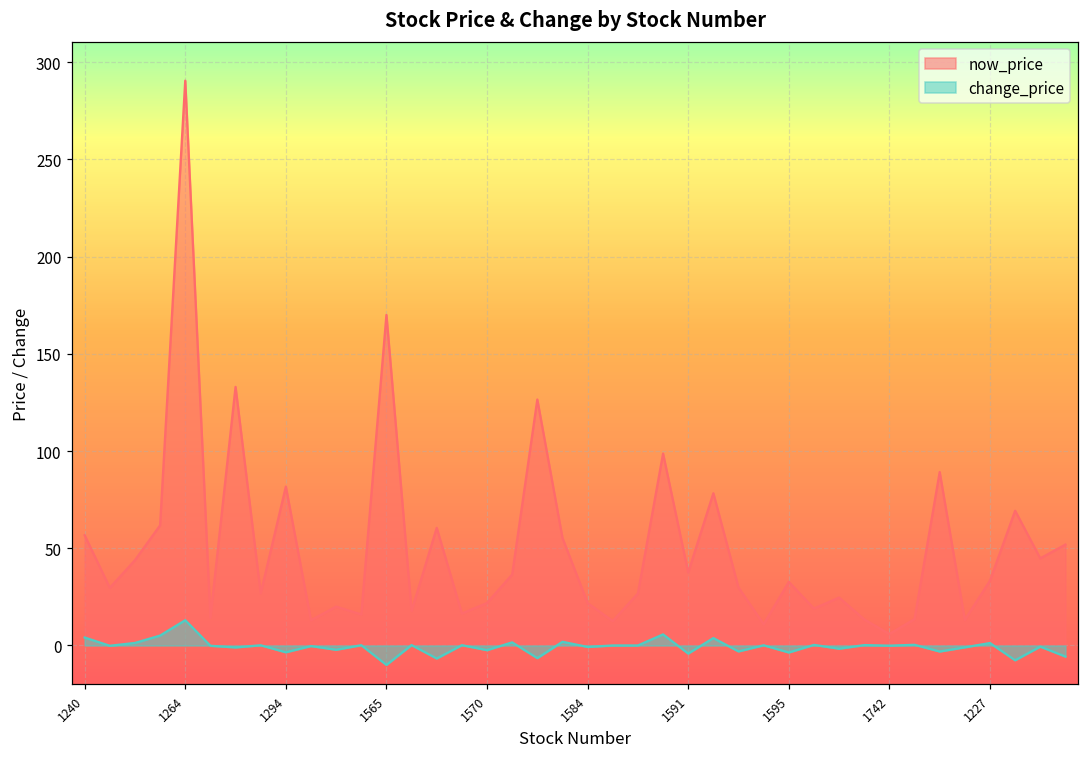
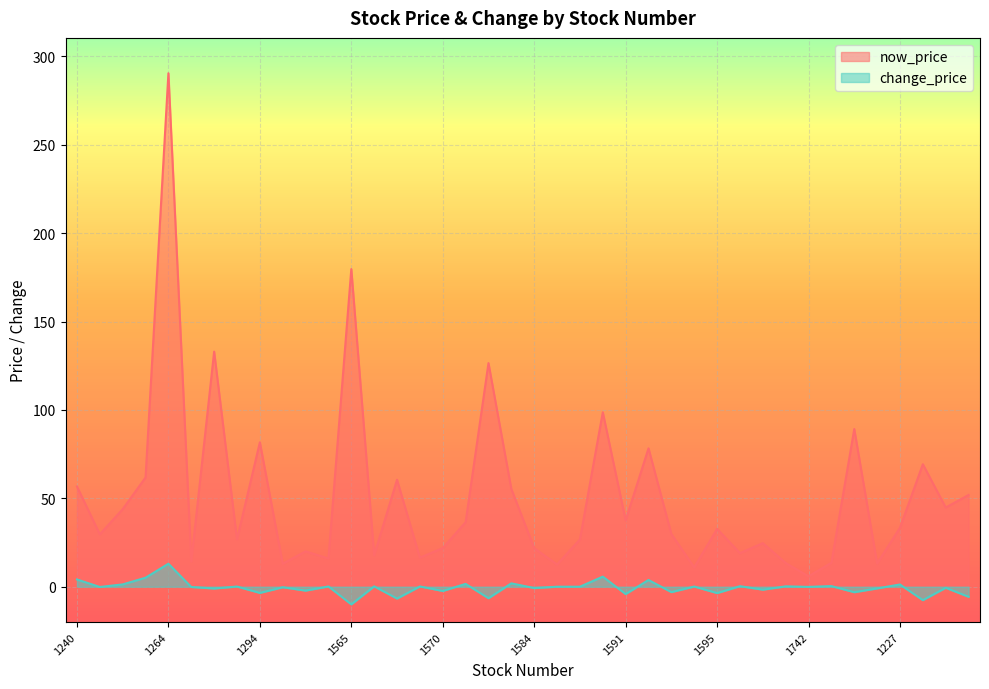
now_price, 1565: 170 -> 180
